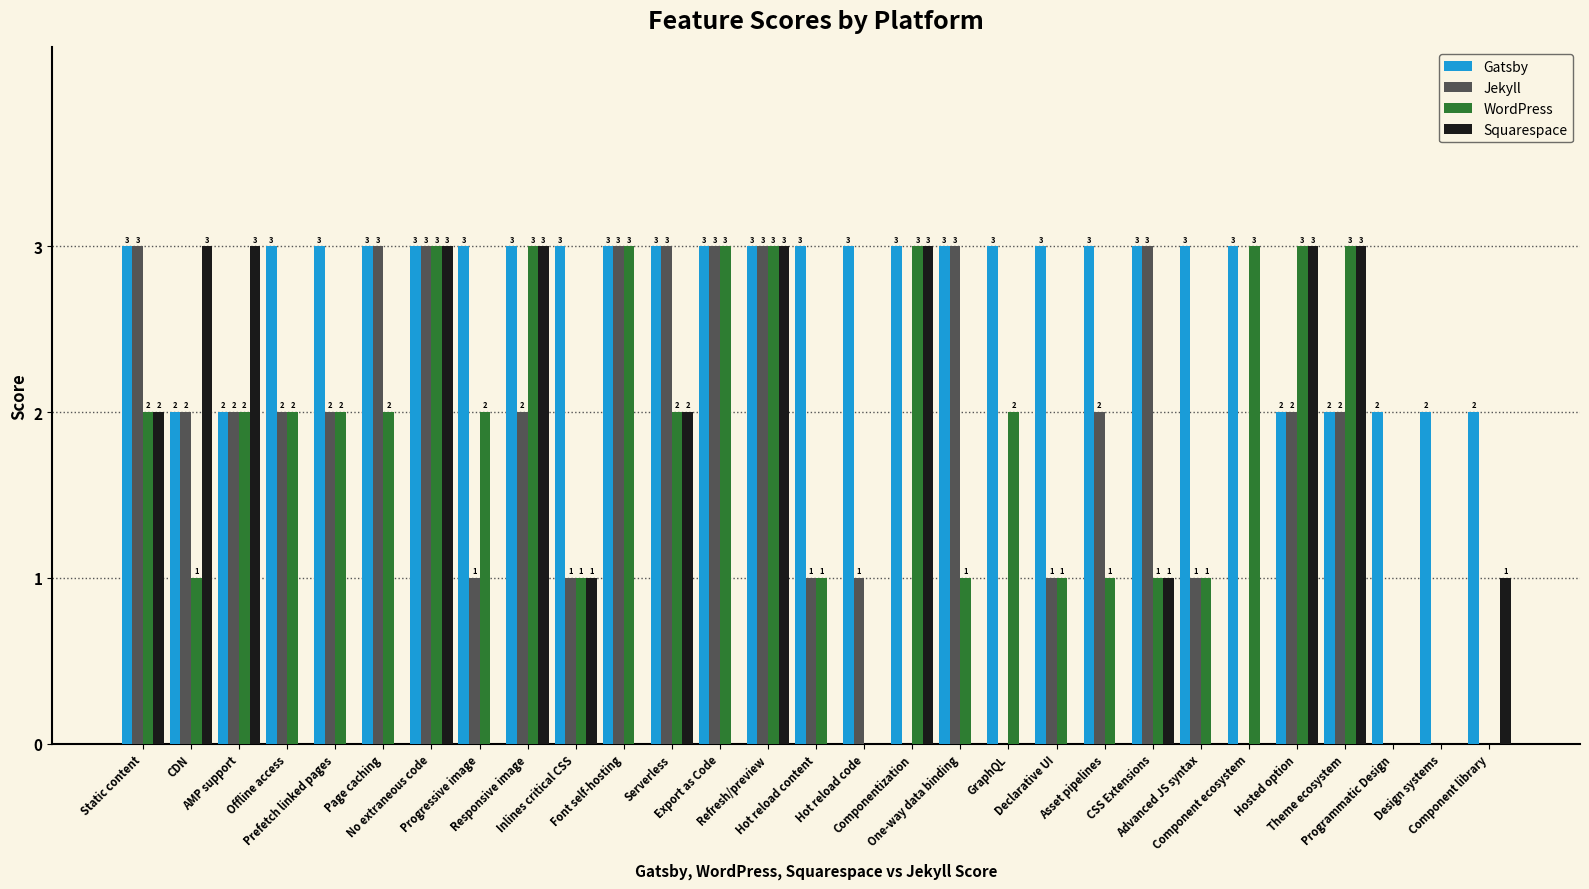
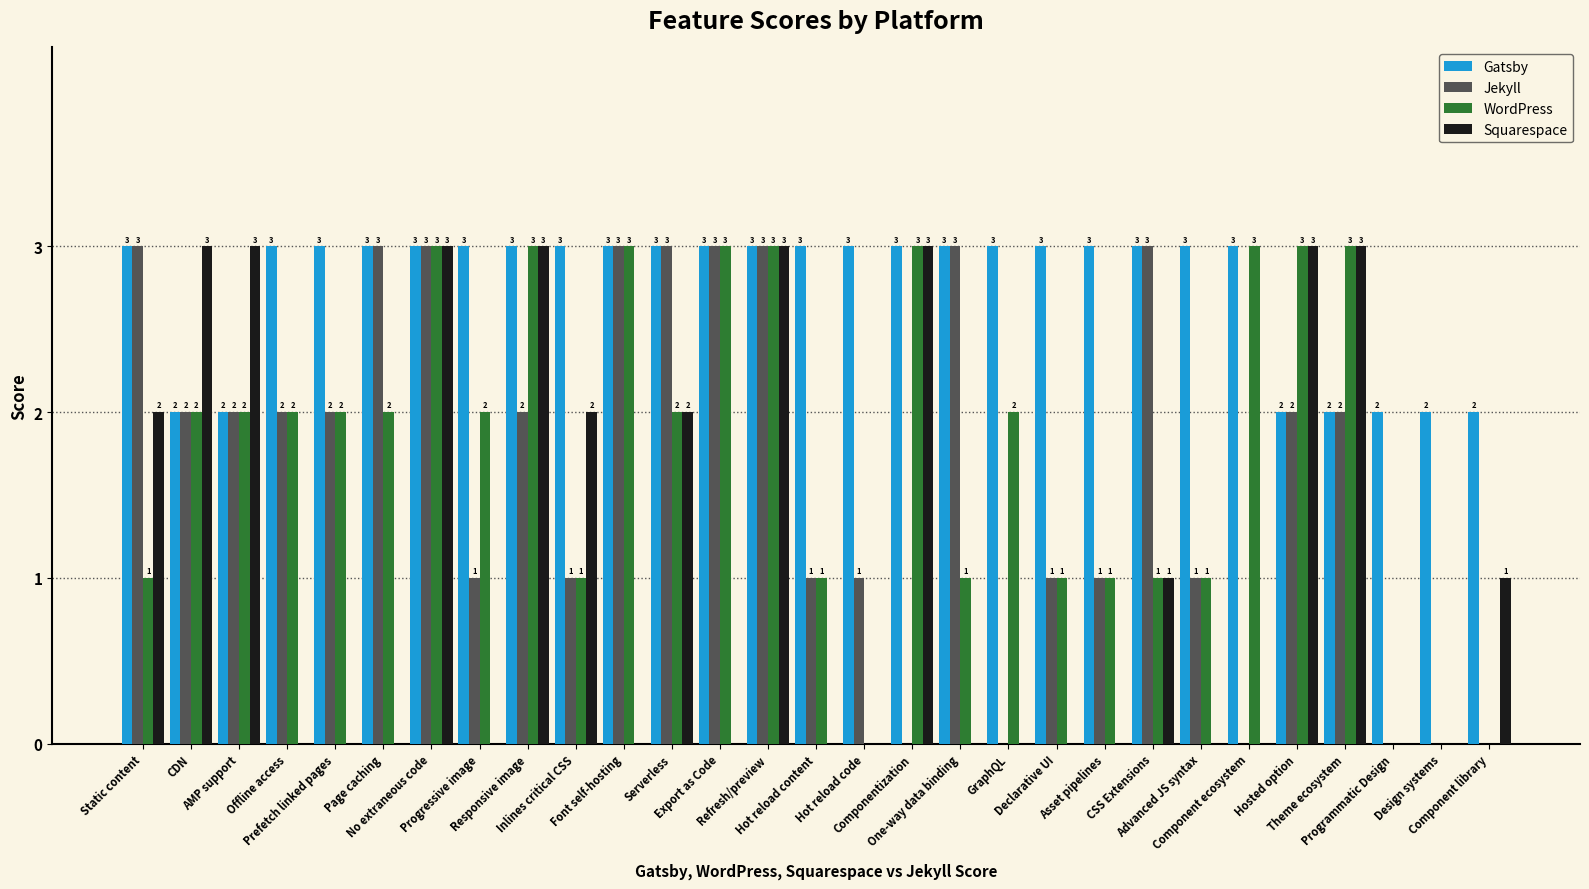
WordPress, Static content: 2 -> 1
WordPress, CDN: 1 -> 2
Squarespace, Inlines critical CSS: 1 -> 2
Jekyll, Asset pipelines: 2 -> 1
